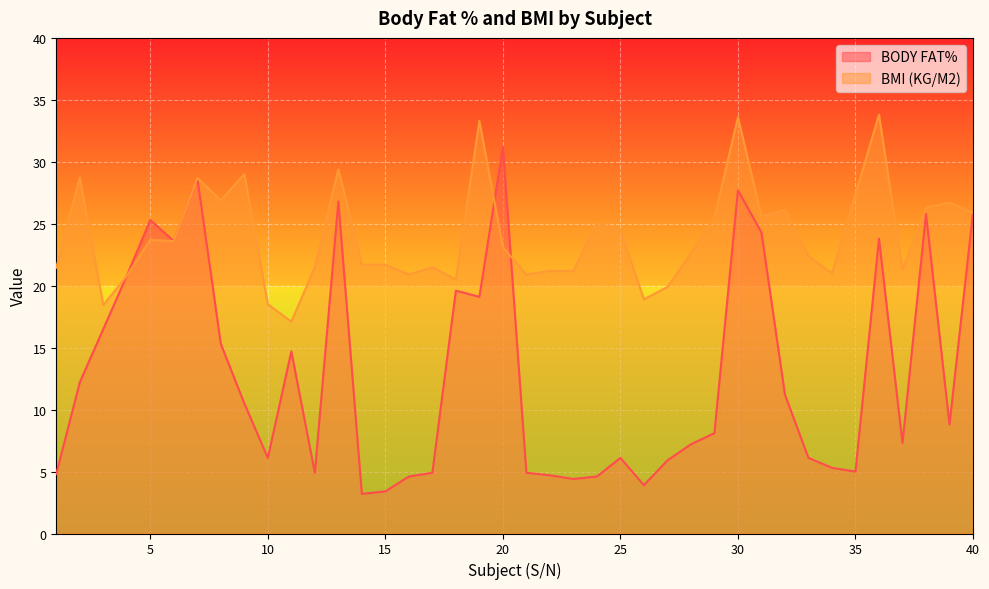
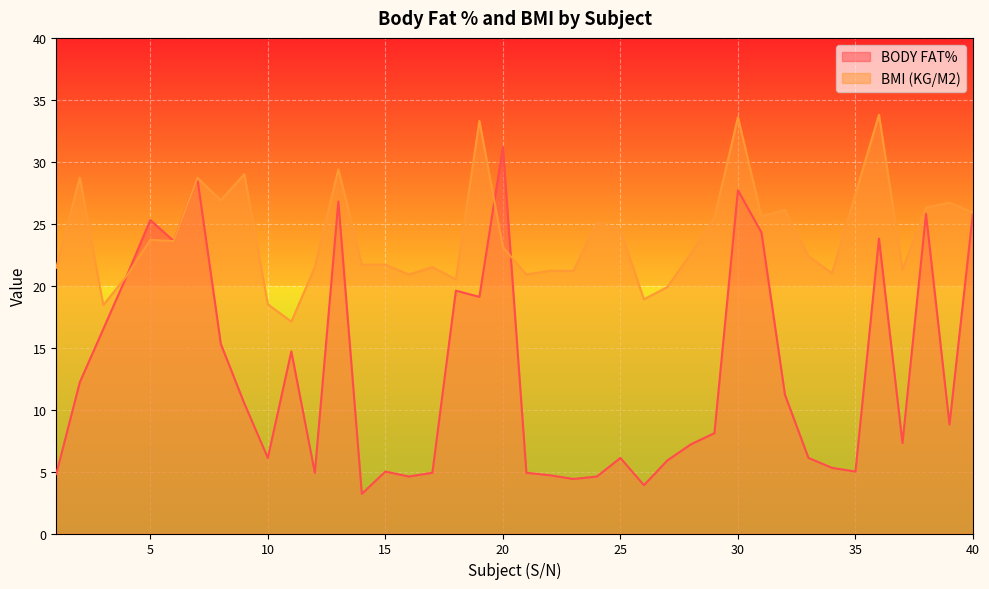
BODY FAT%, 15: 3.4 -> 5.0
